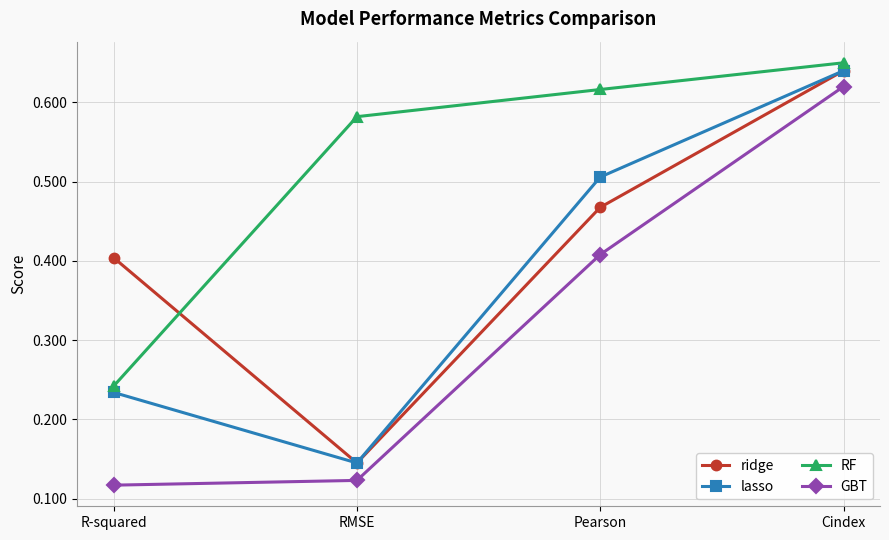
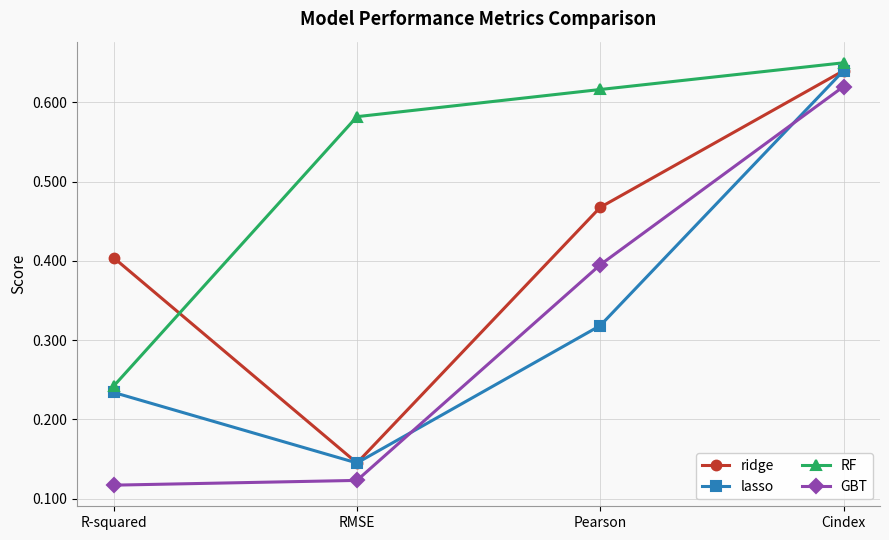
lasso, Pearson: 0.51 -> 0.32
GBT, Pearson: 0.41 -> 0.40
